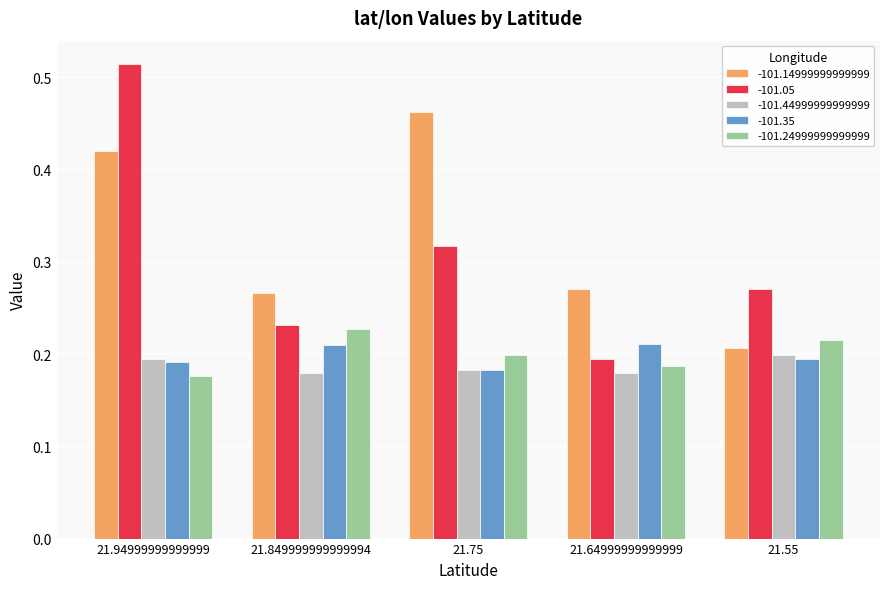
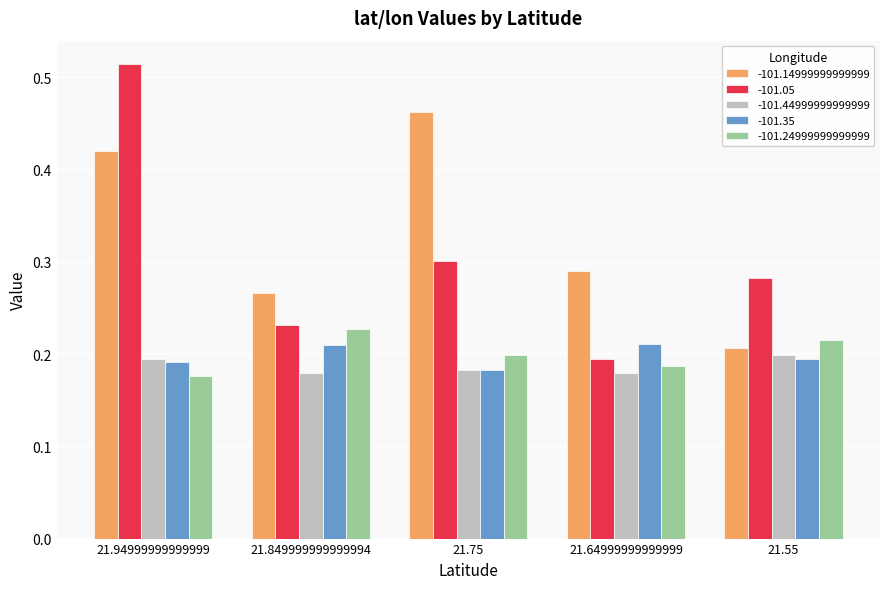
-101.05, 21.75: 0.32 -> 0.30
-101.14999999999999, 21.64999999999999: 0.27 -> 0.29
-101.05, 21.55: 0.27 -> 0.28
